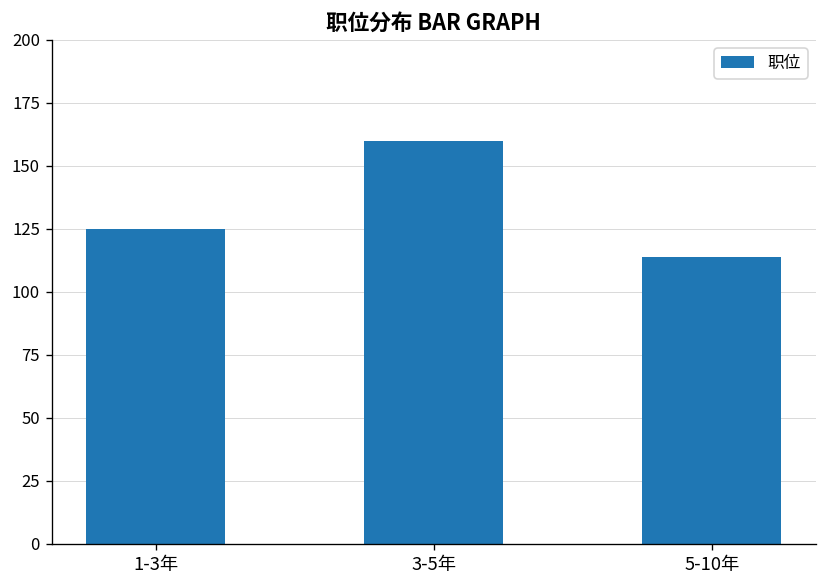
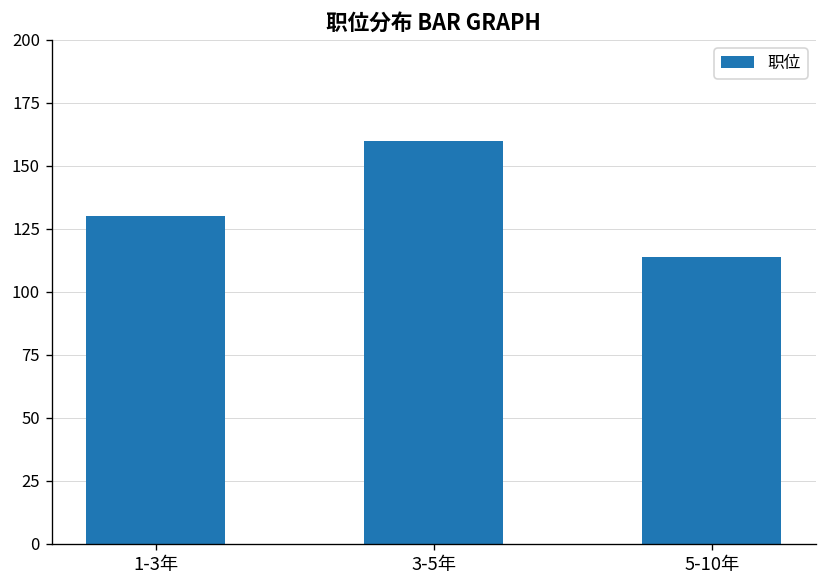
1-3年: 125 -> 130
